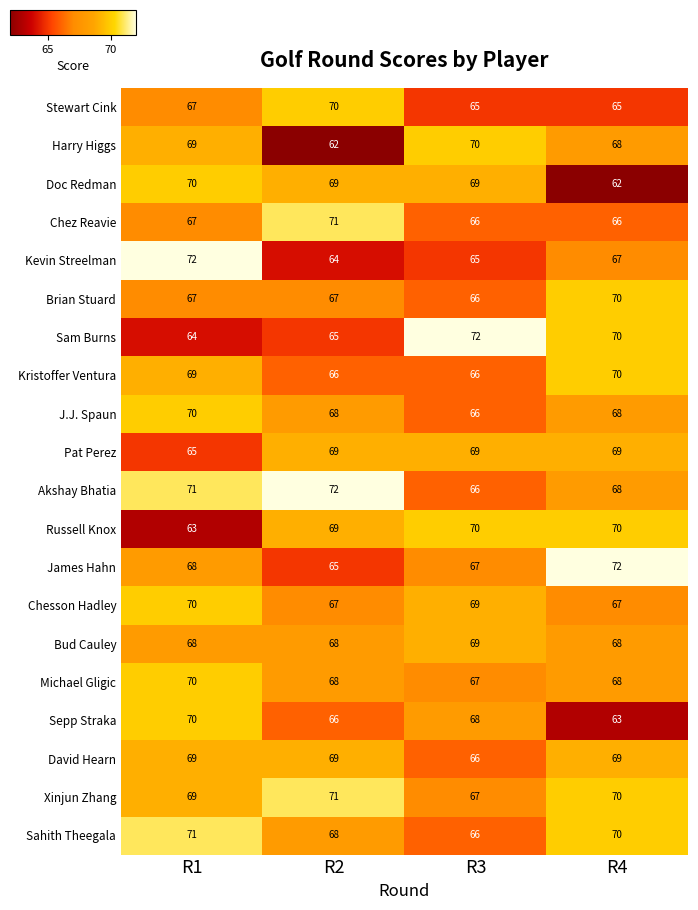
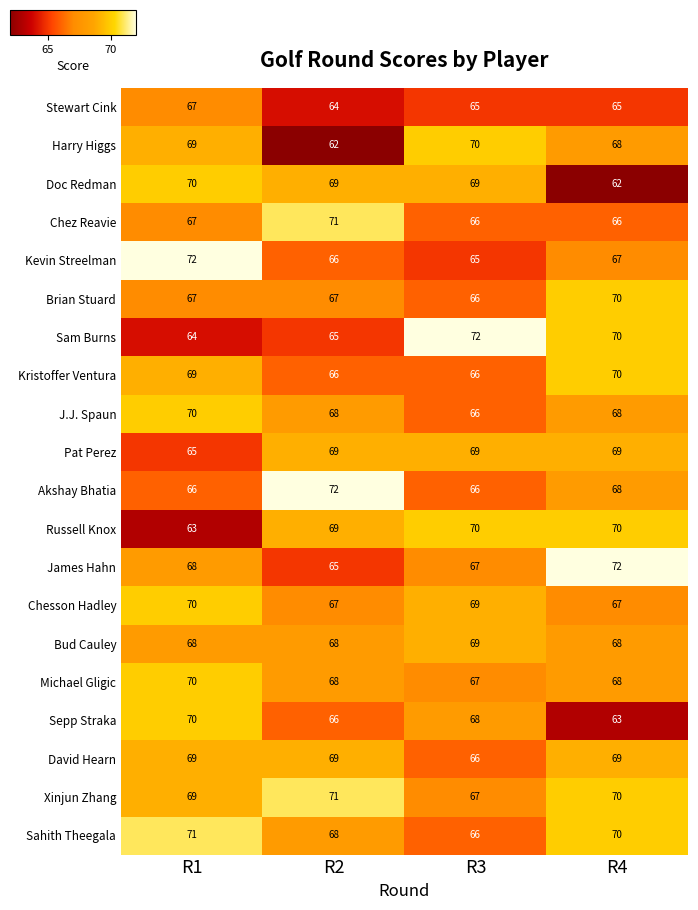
Stewart Cink, R2: 70 -> 64
Kevin Streelman, R2: 64 -> 66
Akshay Bhatia, R1: 71 -> 66
